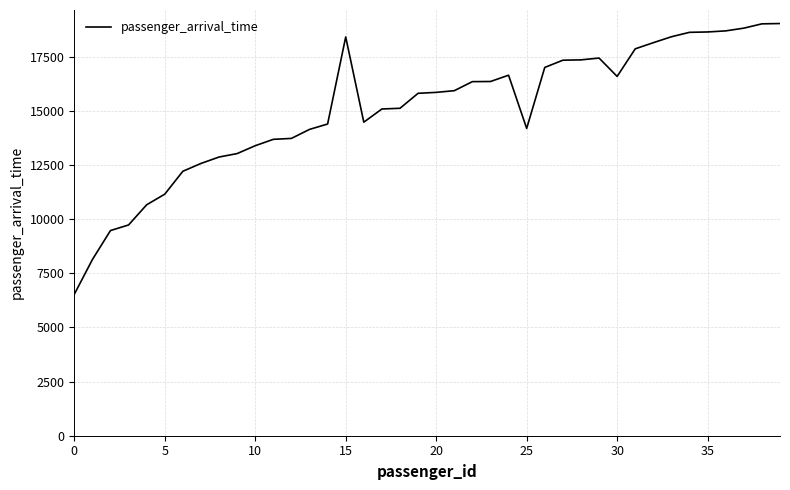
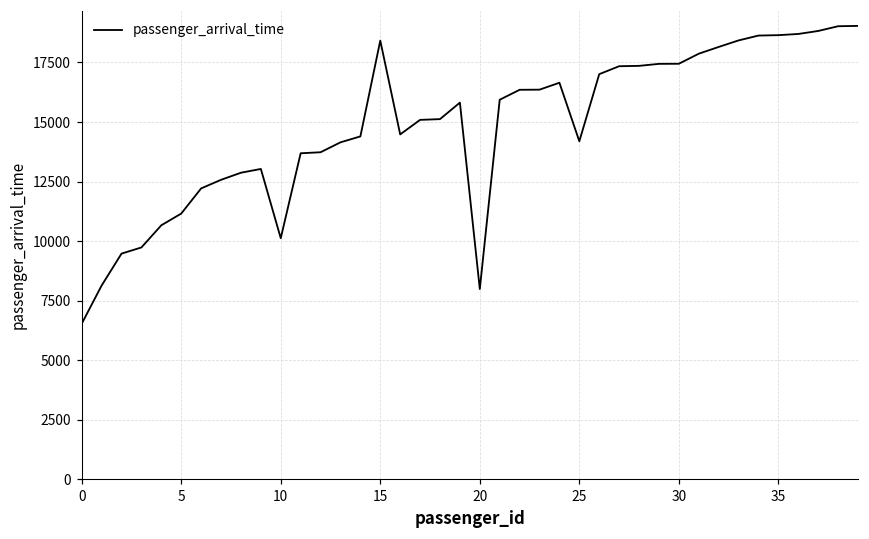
10: 13400 -> 10100
20: 15900 -> 8000
30: 16600 -> 17400
